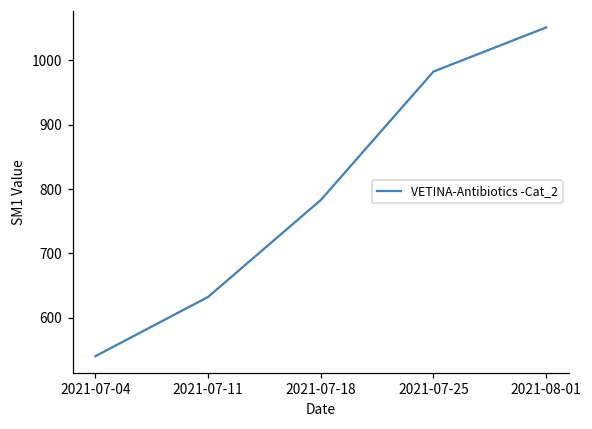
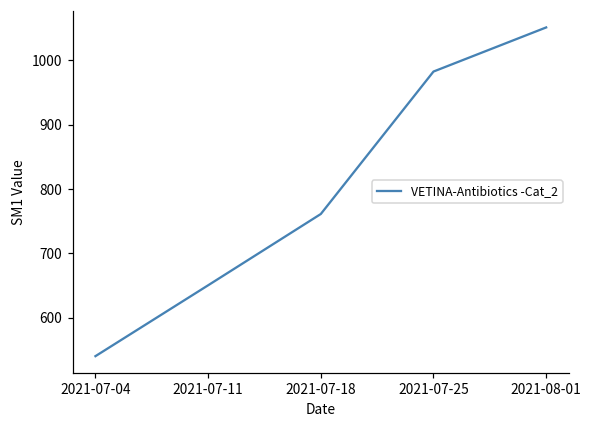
2021-07-11: 630 -> 650
2021-07-18: 780 -> 760
